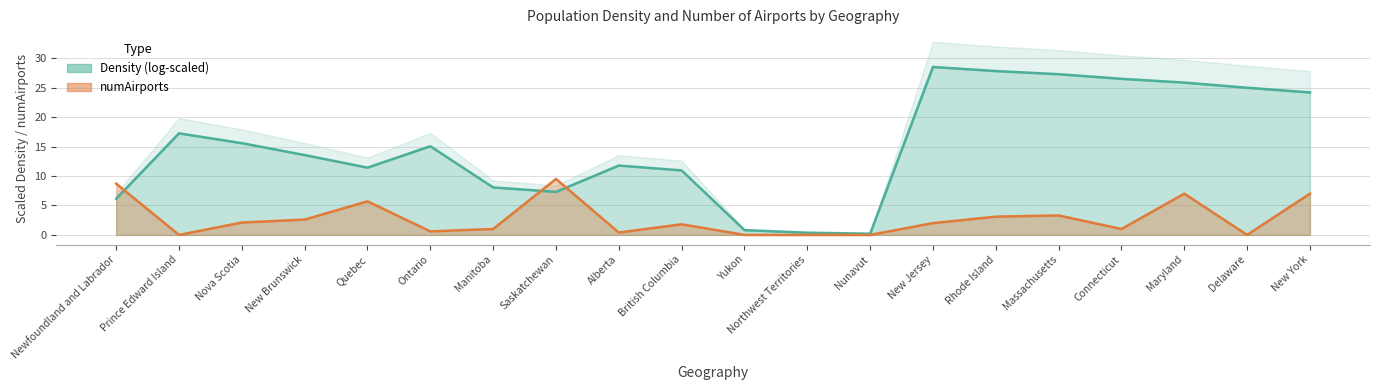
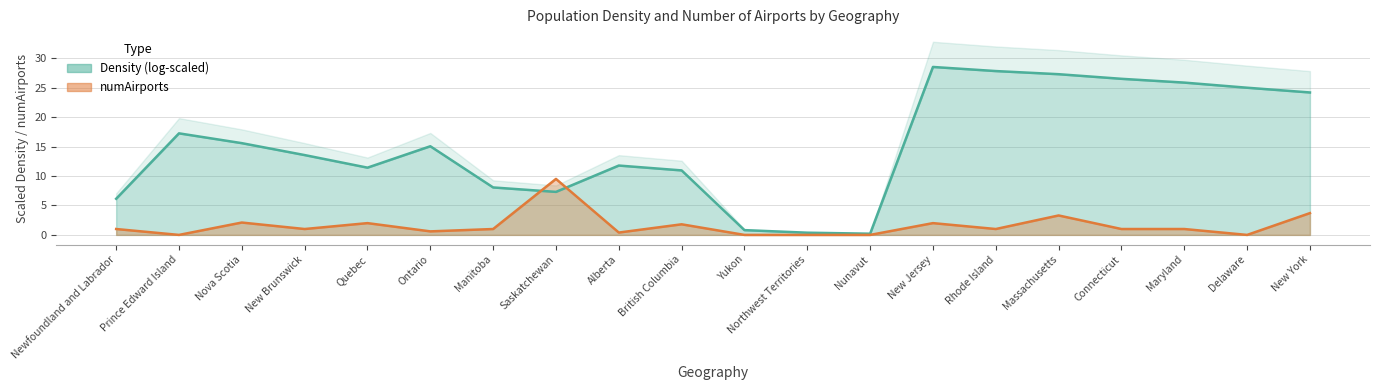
numAirports, Newfoundland and Labrador: 9 -> 1
numAirports, New Brunswick: 3 -> 1
numAirports, Quebec: 6 -> 2
numAirports, Rhode Island: 3 -> 1
numAirports, Maryland: 7 -> 1
numAirports, New York: 7 -> 4
